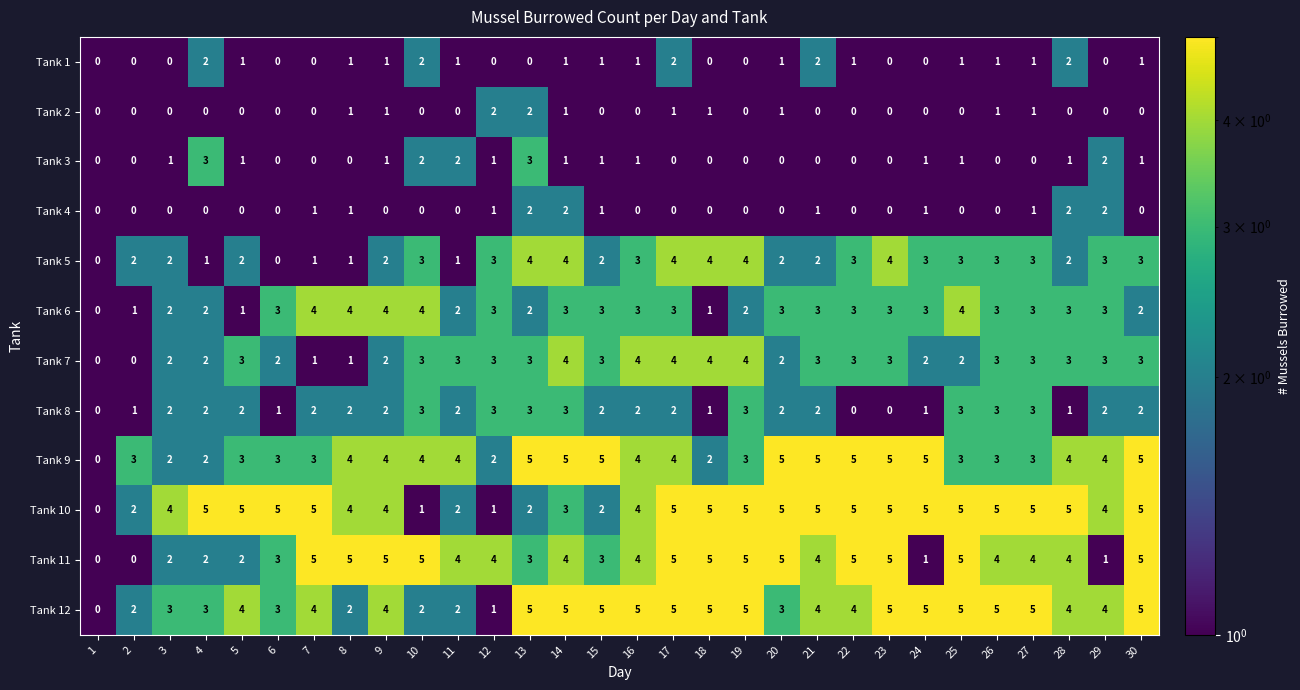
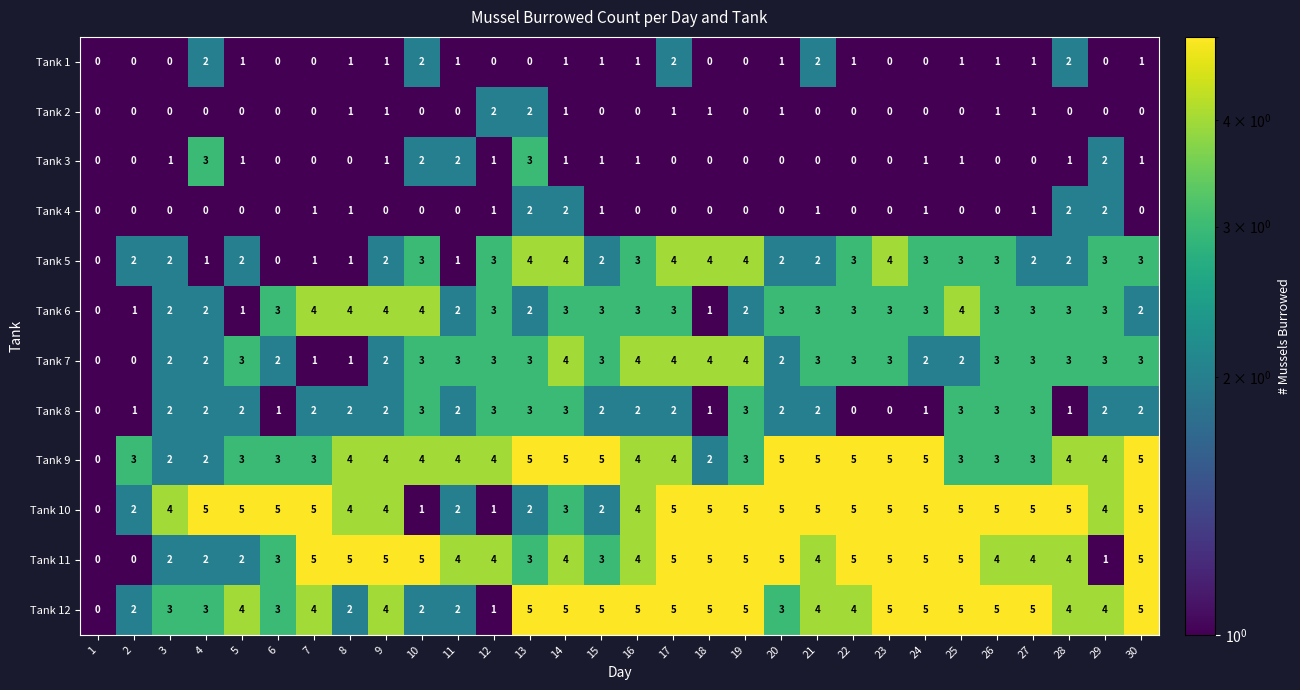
Tank 5, 27: 3 -> 2
Tank 9, 12: 2 -> 4
Tank 11, 24: 1 -> 5
